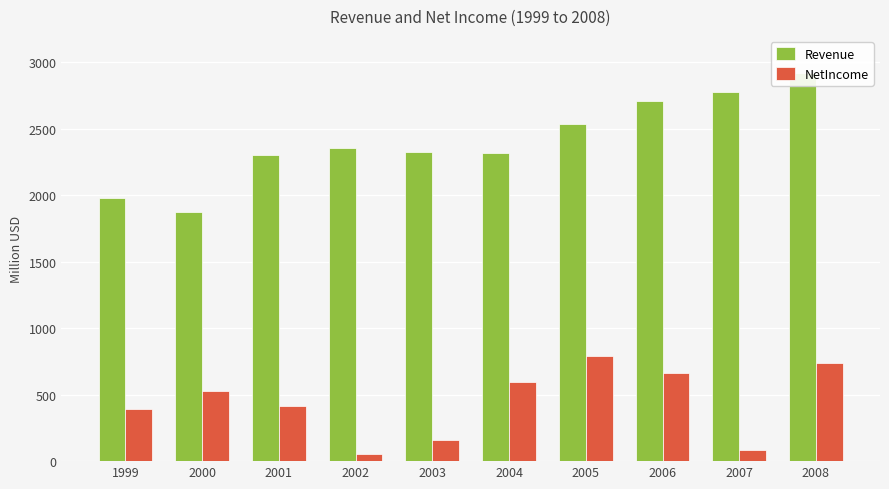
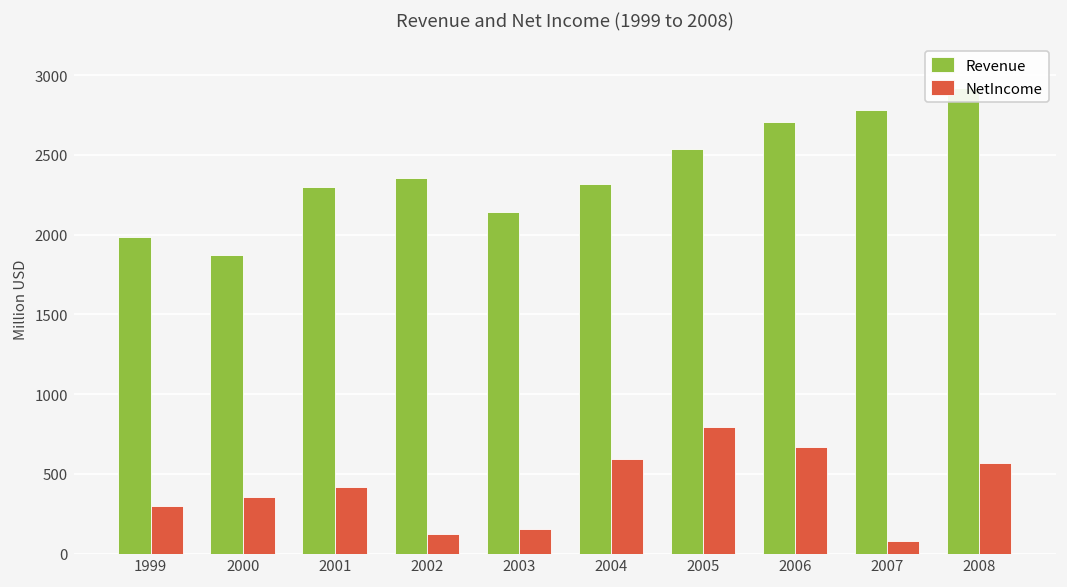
NetIncome, 1999: 390 -> 300
NetIncome, 2000: 530 -> 360
NetIncome, 2002: 50 -> 120
Revenue, 2003: 2330 -> 2140
NetIncome, 2008: 730 -> 570
